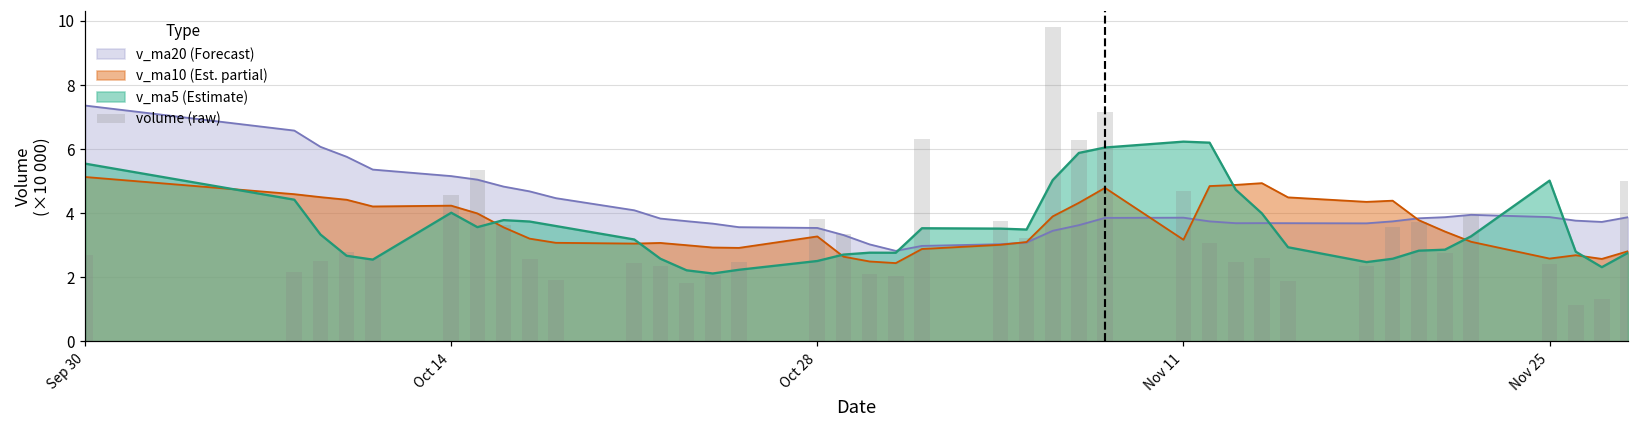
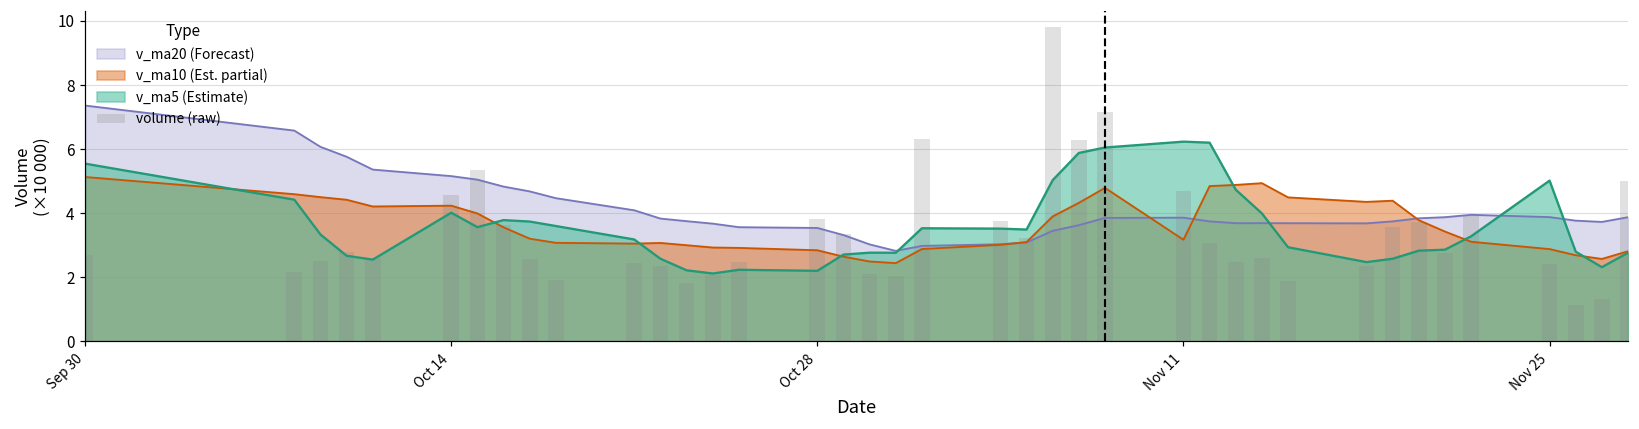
v_ma10 (Est. partial), Oct 28: 3.3 -> 2.8
v_ma5 (Estimate), Oct 28: 2.5 -> 2.2
v_ma10 (Est. partial), Nov 25: 2.6 -> 2.9
